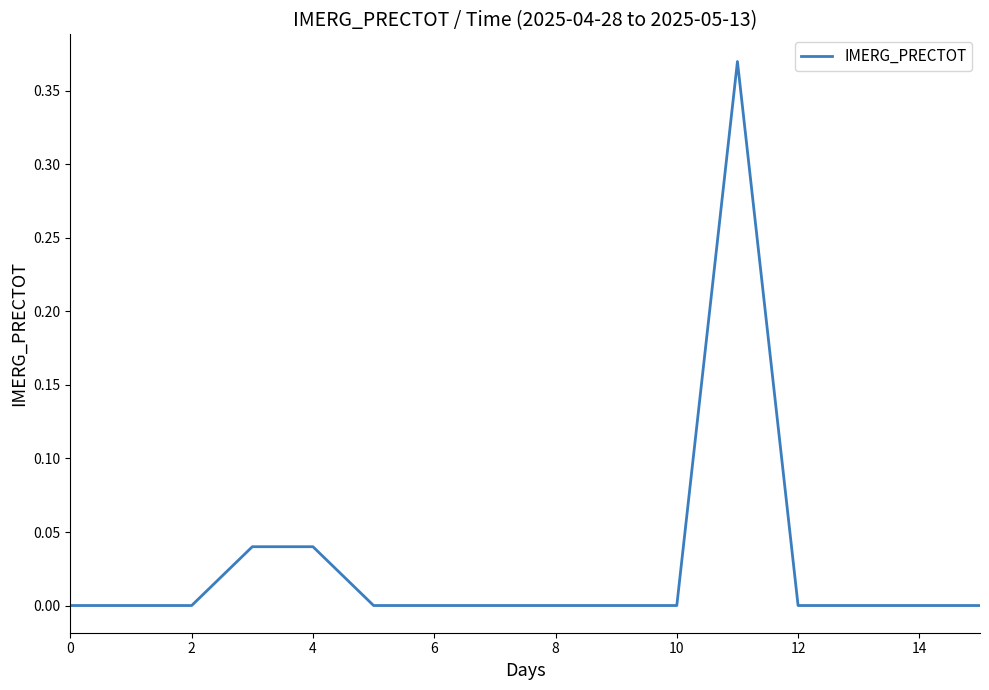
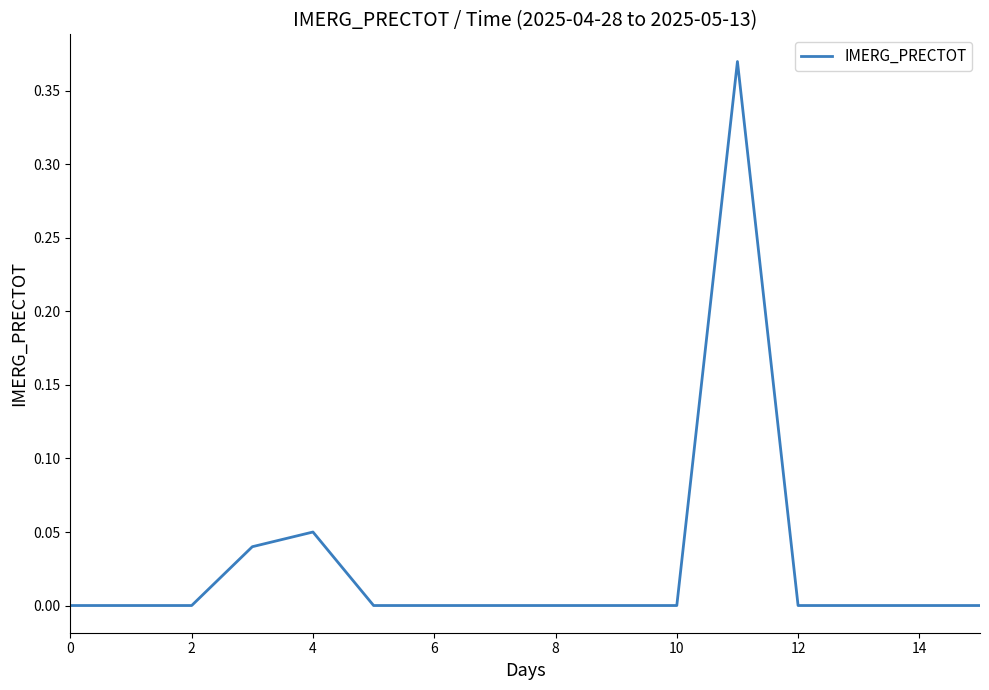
4: 0.04 -> 0.05
